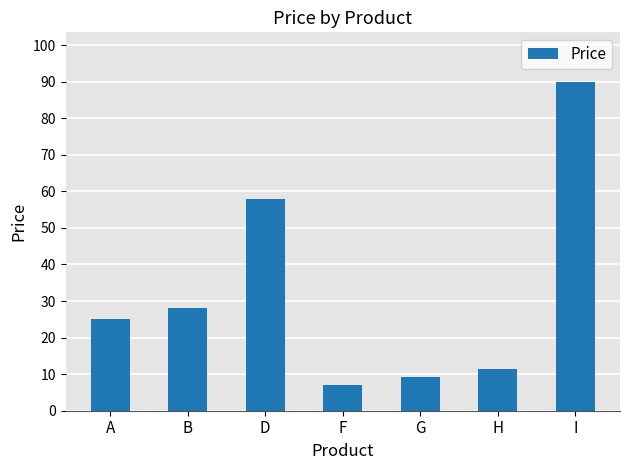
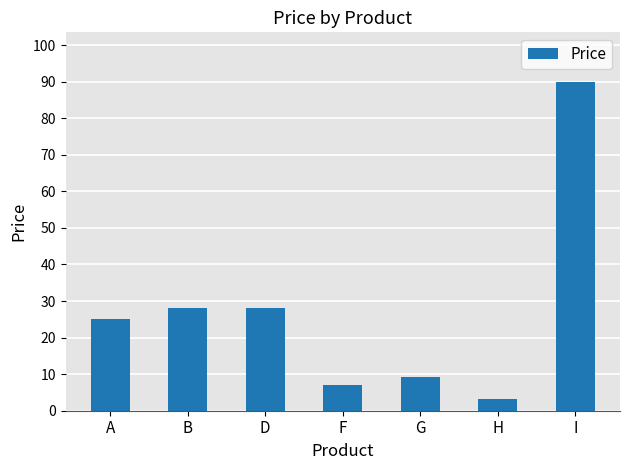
D: 58 -> 28
H: 12 -> 3
